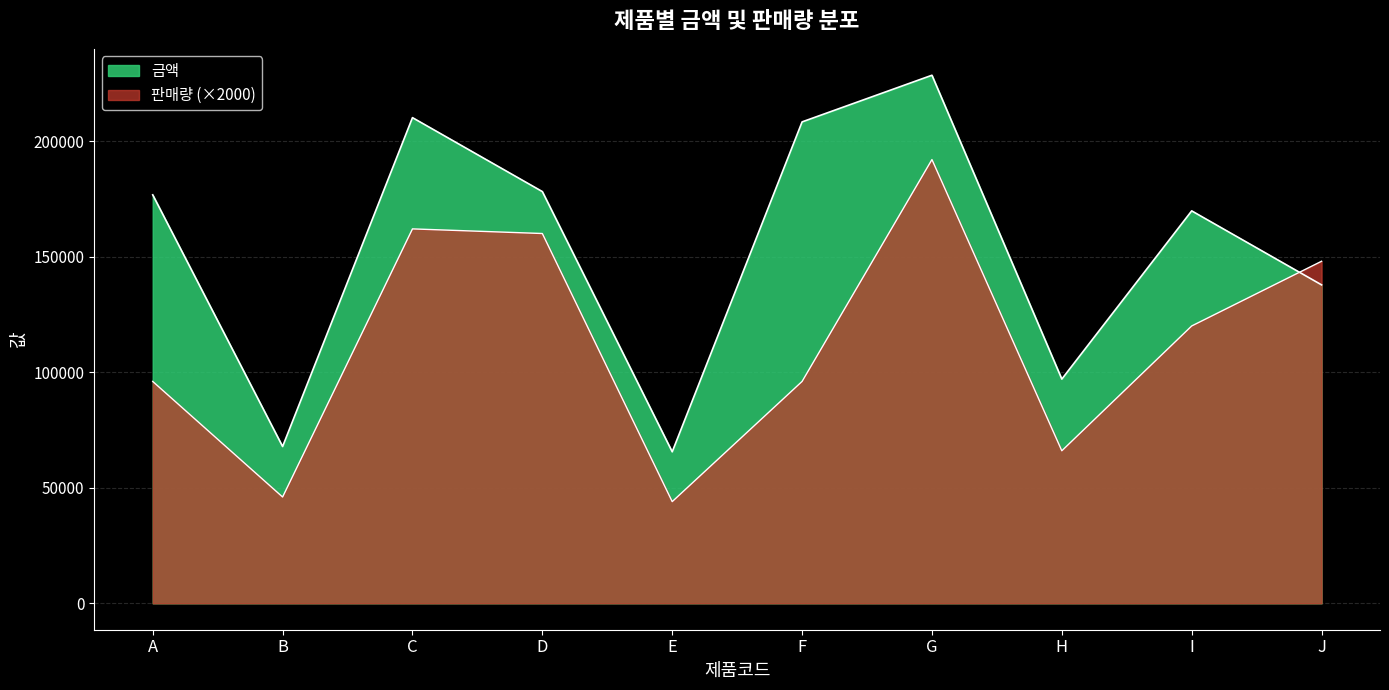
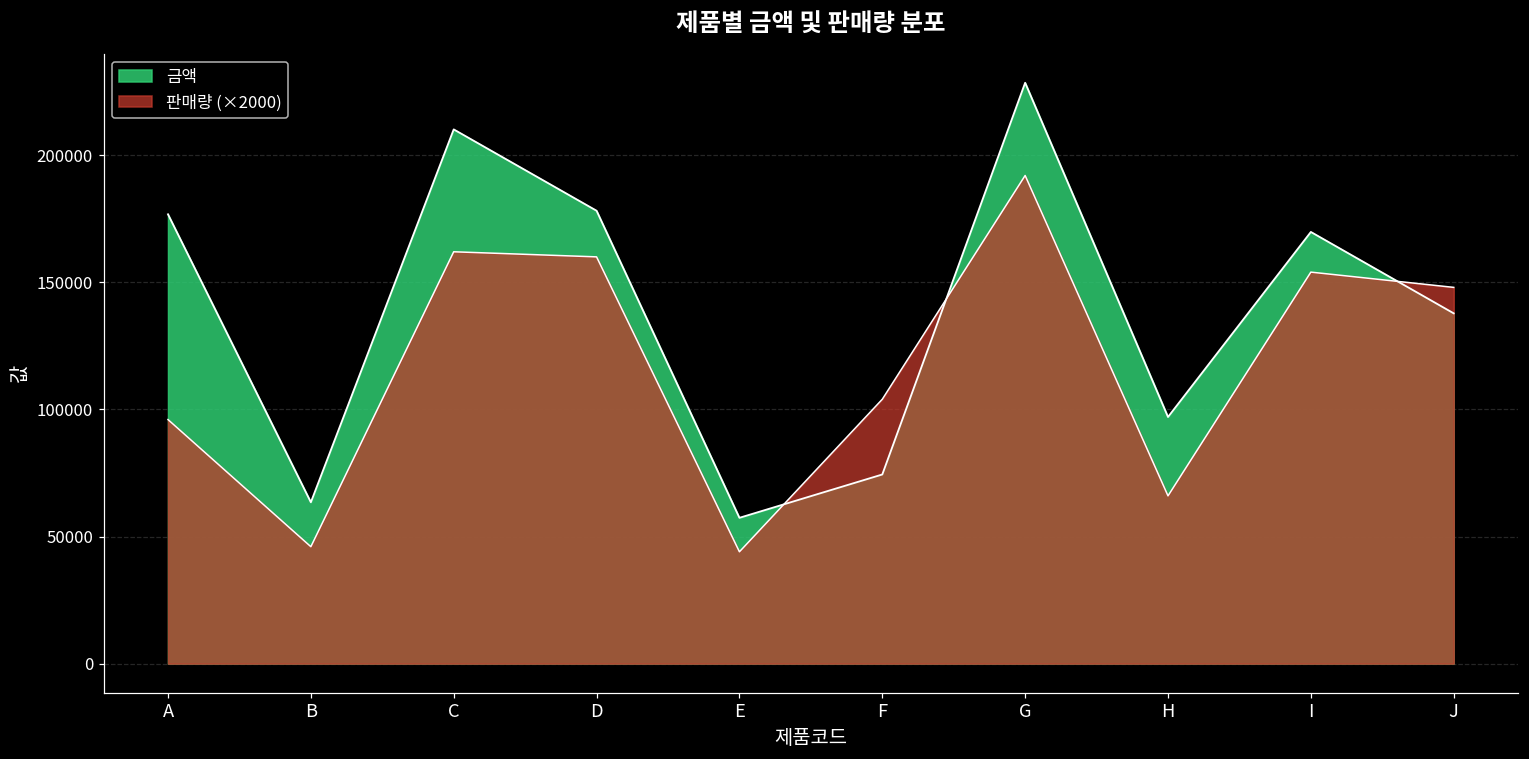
금액, B: 68000 -> 63000
금액, E: 66000 -> 57000
금액, F: 208000 -> 74000
판매량 (×2000), F: 96000 -> 104000
판매량 (×2000), I: 120000 -> 154000
